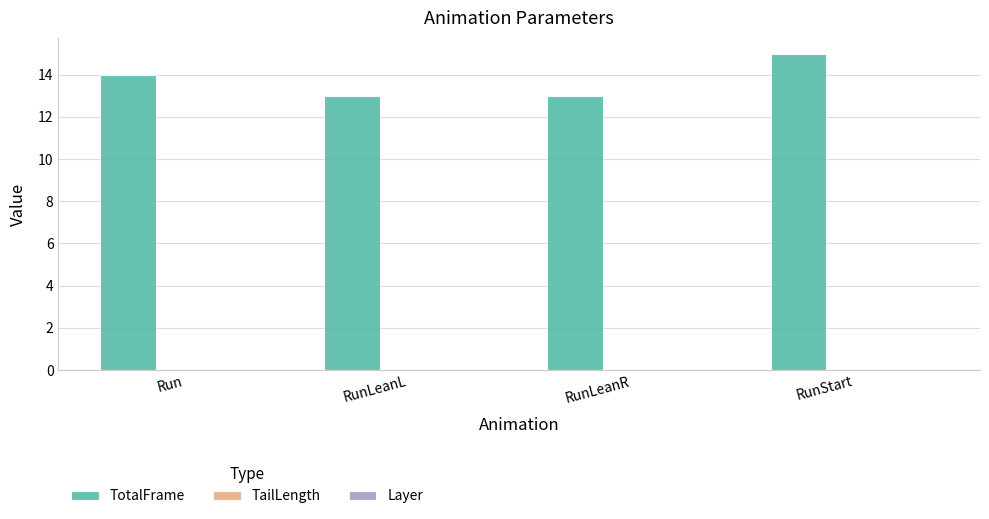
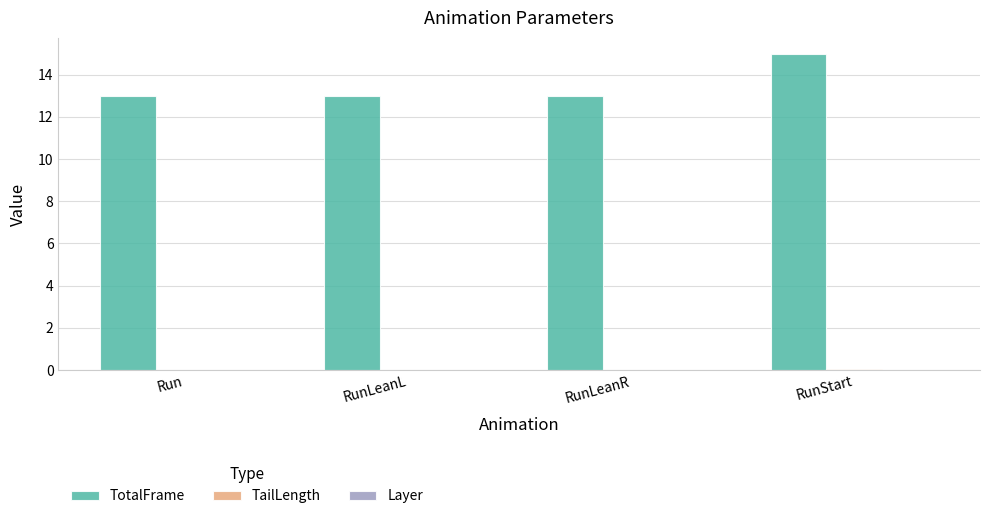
TotalFrame, Run: 14 -> 13
